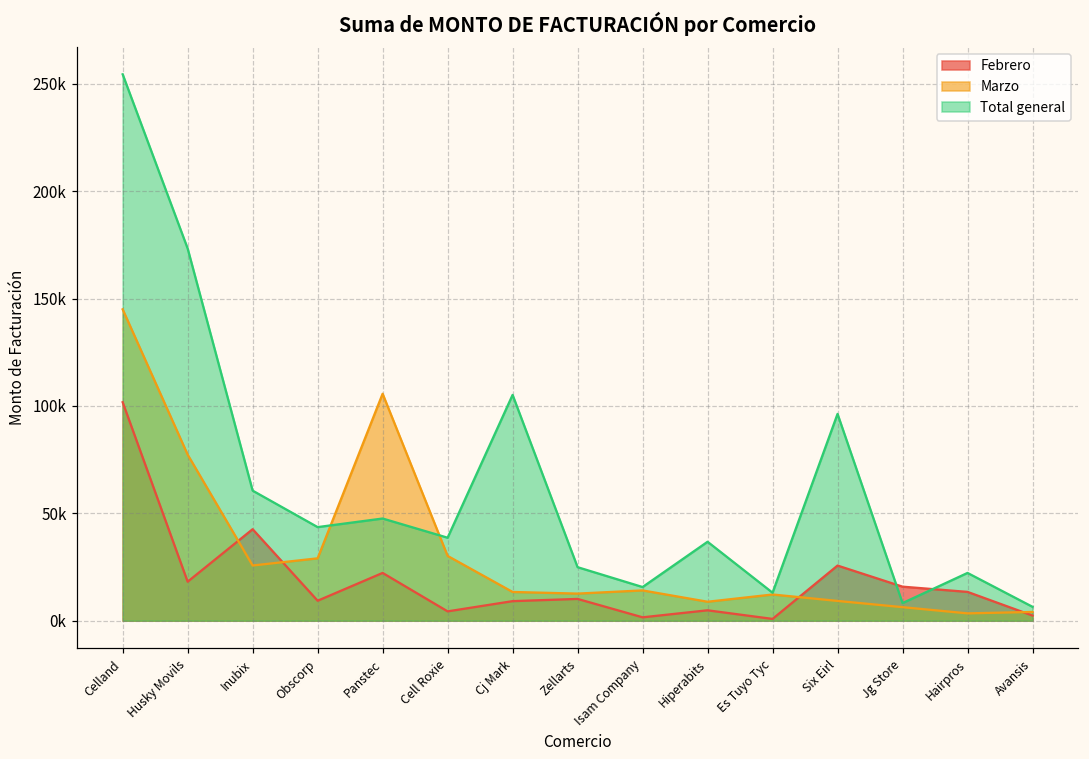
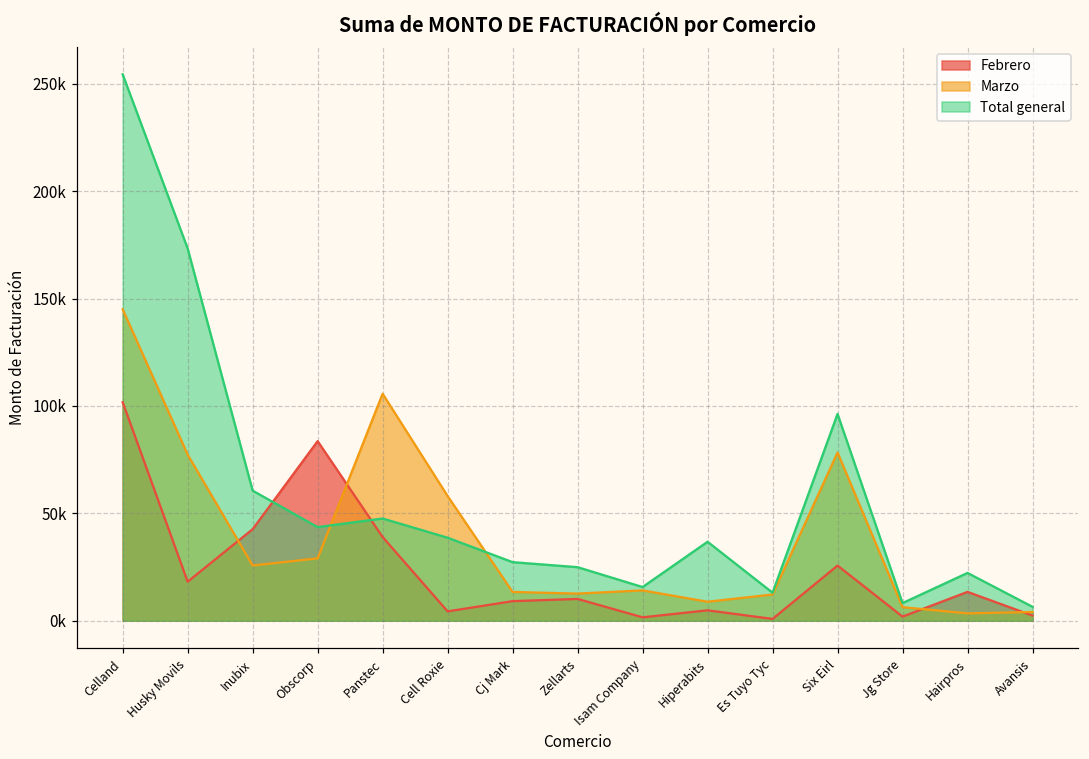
Febrero, Obscorp: 9000 -> 84000
Febrero, Panstec: 22000 -> 39000
Marzo, Cell Roxie: 30000 -> 58000
Total general, Cj Mark: 105000 -> 27000
Marzo, Six Eirl: 9000 -> 78000
Febrero, Jg Store: 16000 -> 2000
